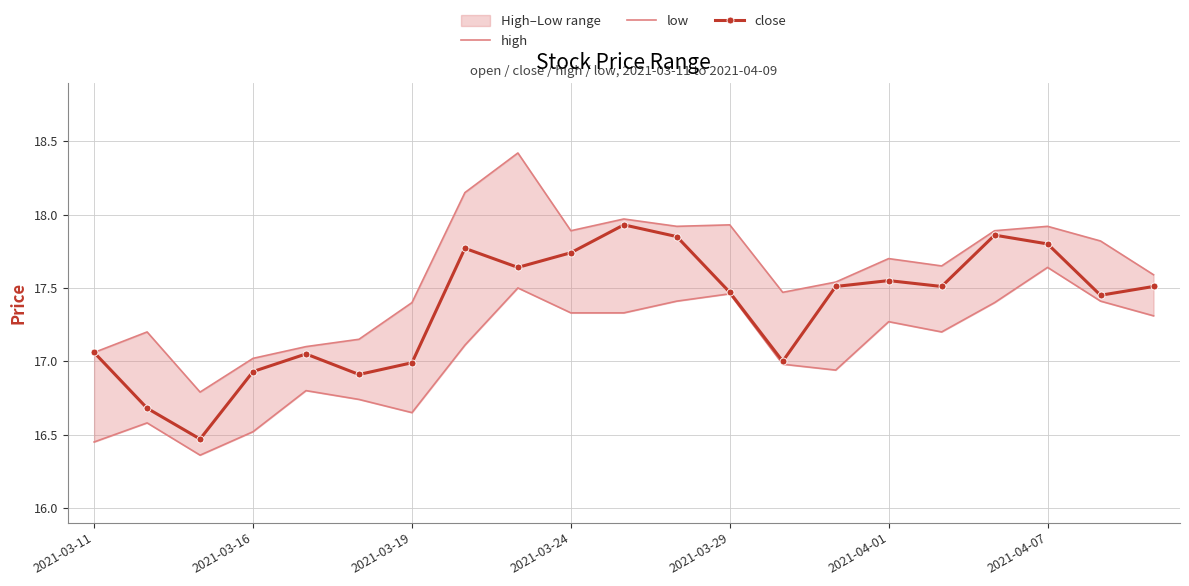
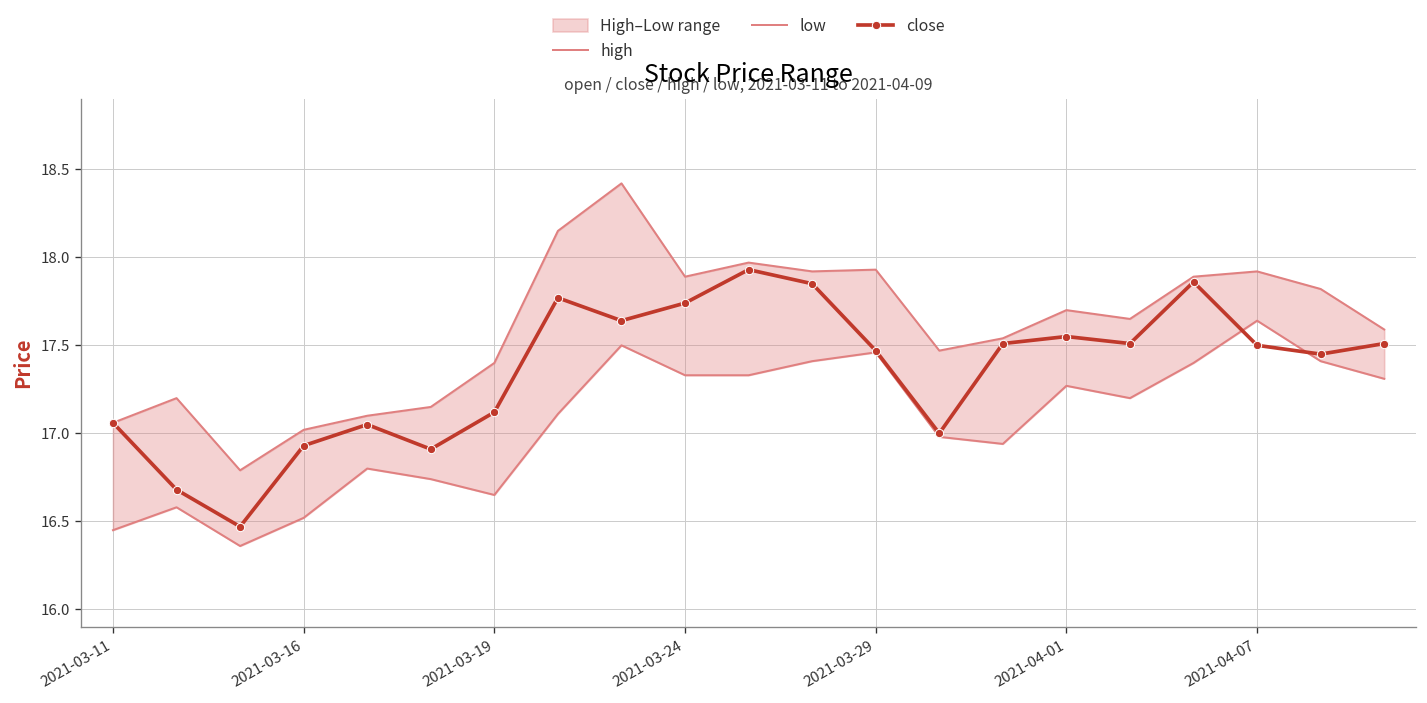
close, 2021-03-19: 16.99 -> 17.12
close, 2021-04-07: 17.8 -> 17.5
